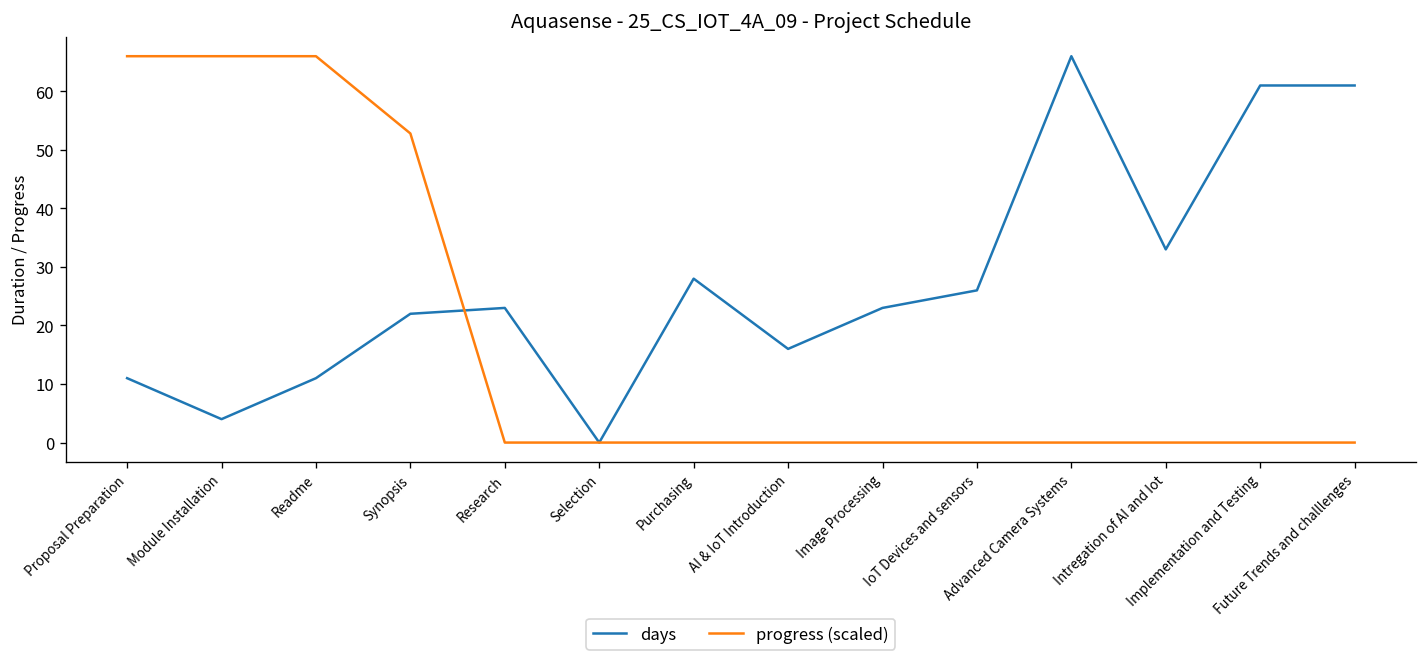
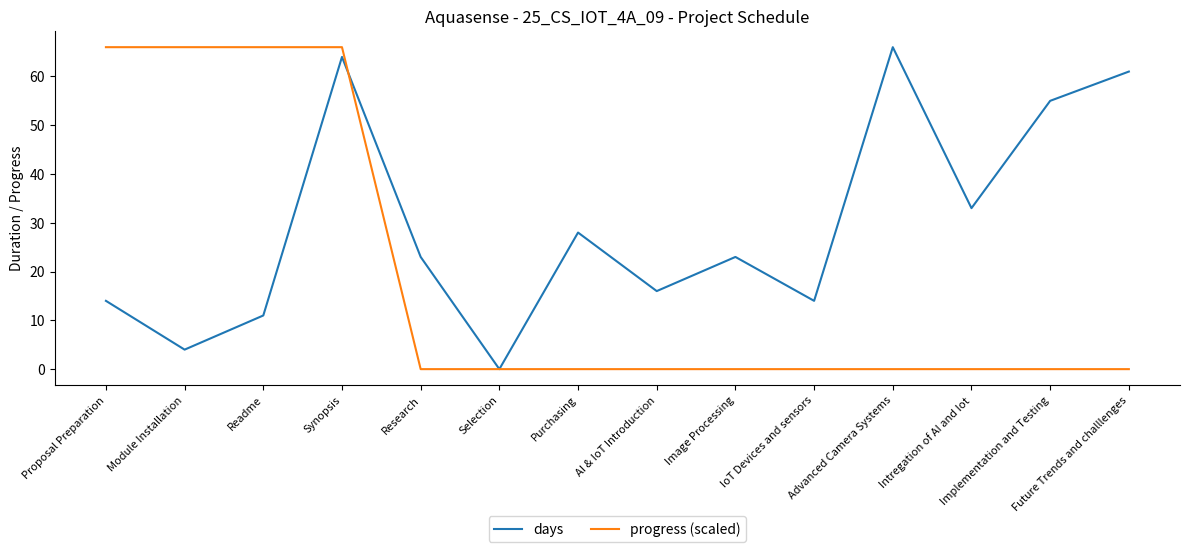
days, Proposal Preparation: 11 -> 14
days, Synopsis: 22 -> 64
progress (scaled), Synopsis: 53 -> 66
days, IoT Devices and sensors: 26 -> 14
days, Implementation and Testing: 61 -> 55
